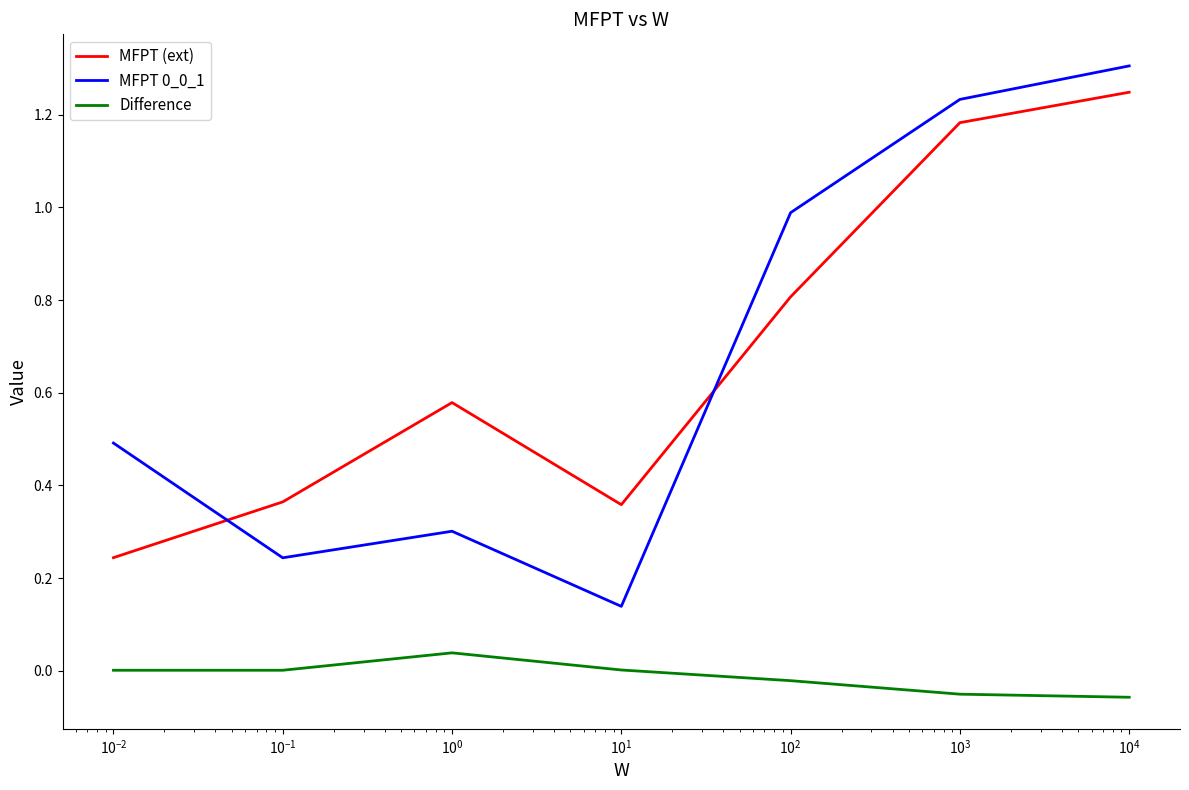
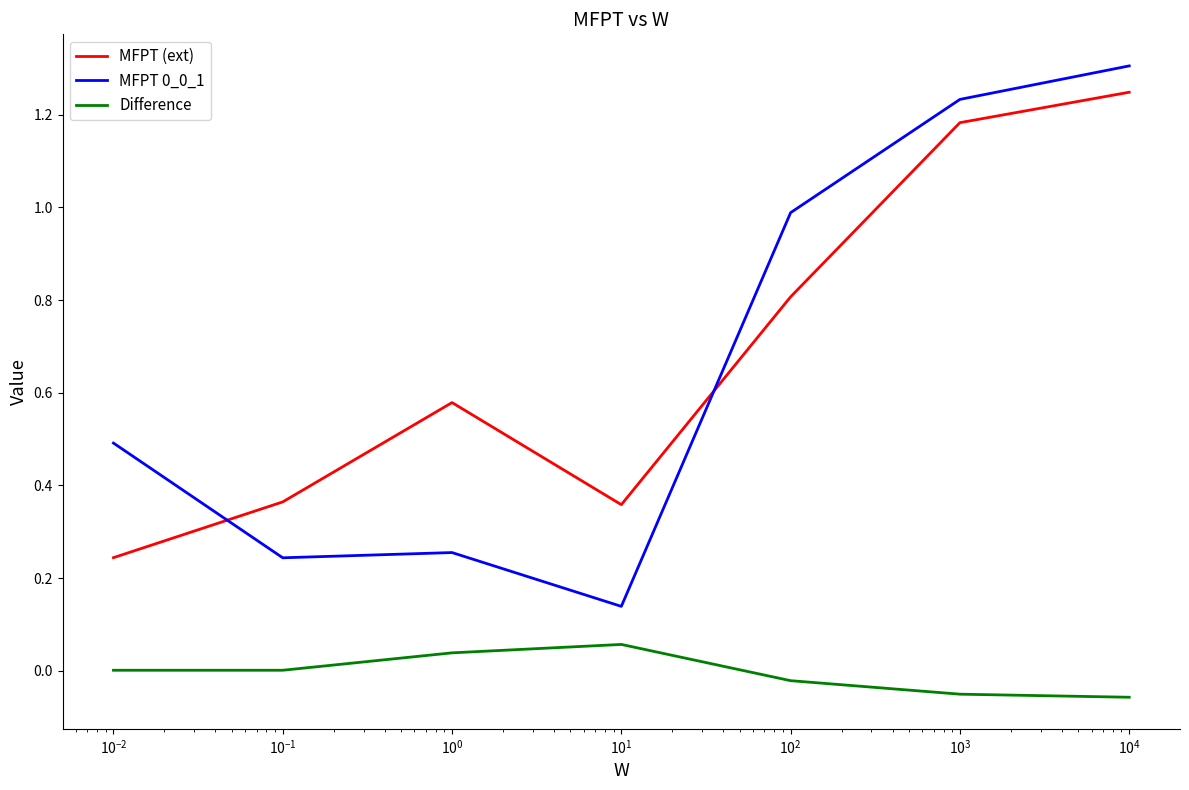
MFPT 0_0_1, 10^0: 0.30 -> 0.26
Difference, 10^1: 0.00 -> 0.06
